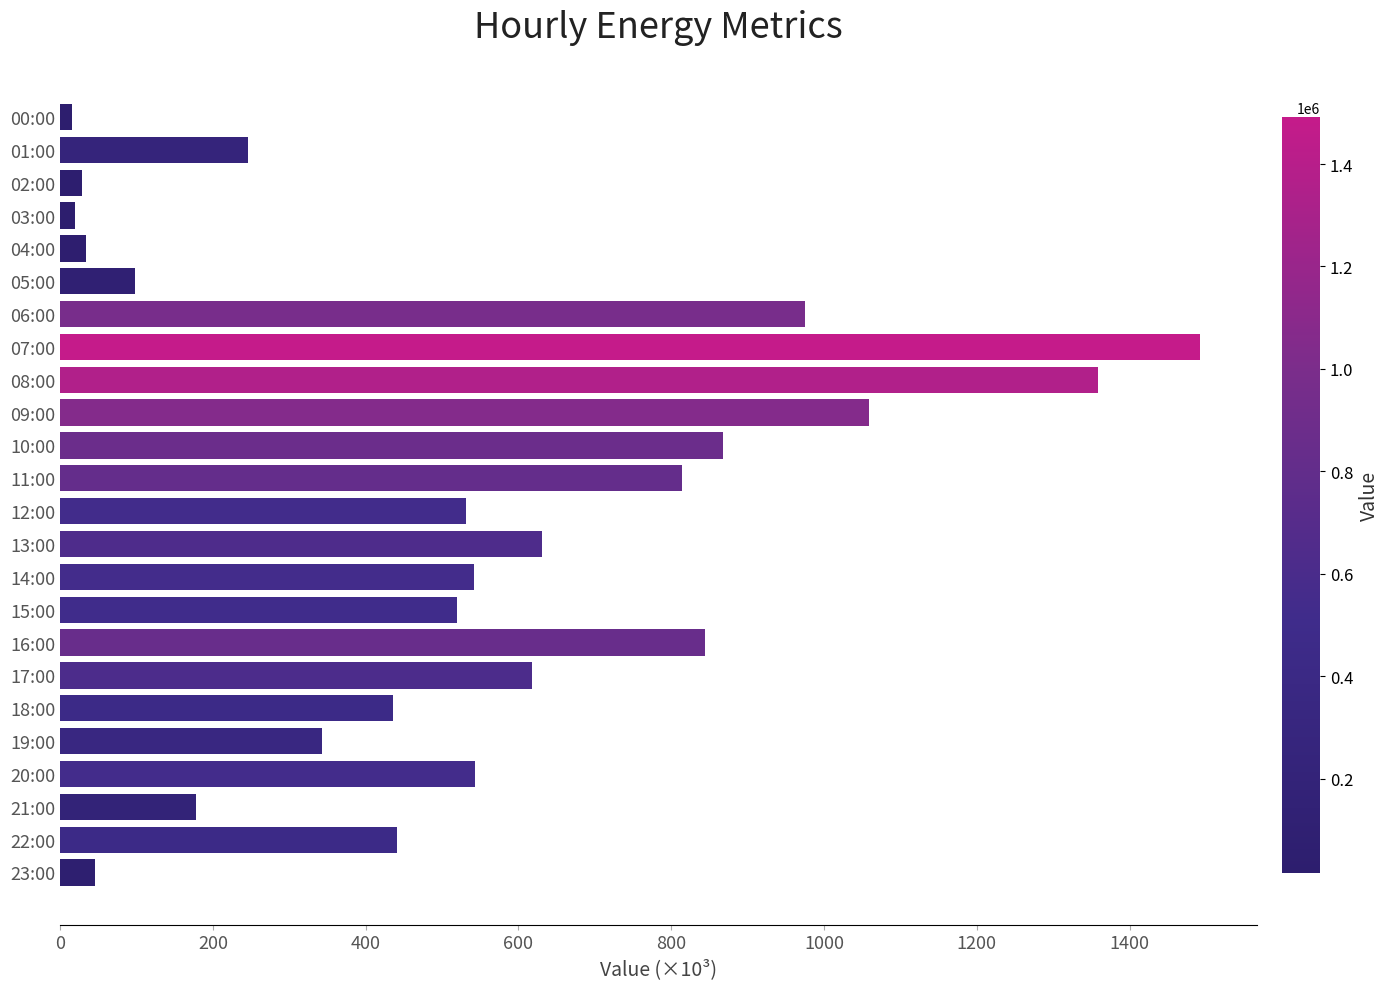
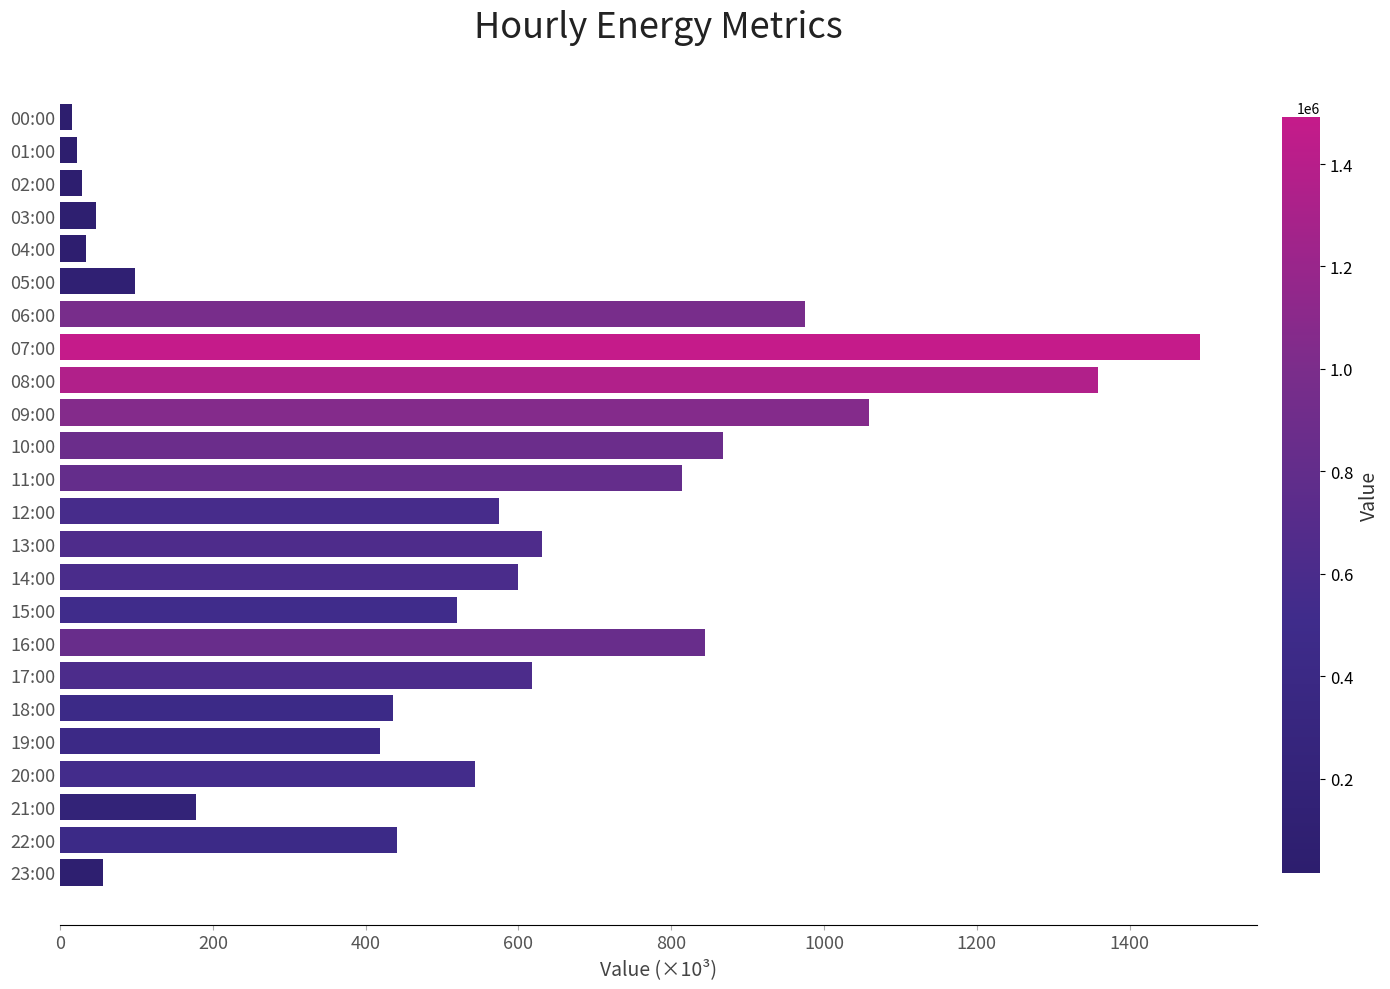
01:00: 250 -> 20
03:00: 20 -> 50
12:00: 530 -> 570
14:00: 540 -> 600
19:00: 340 -> 420
23:00: 50 -> 60
